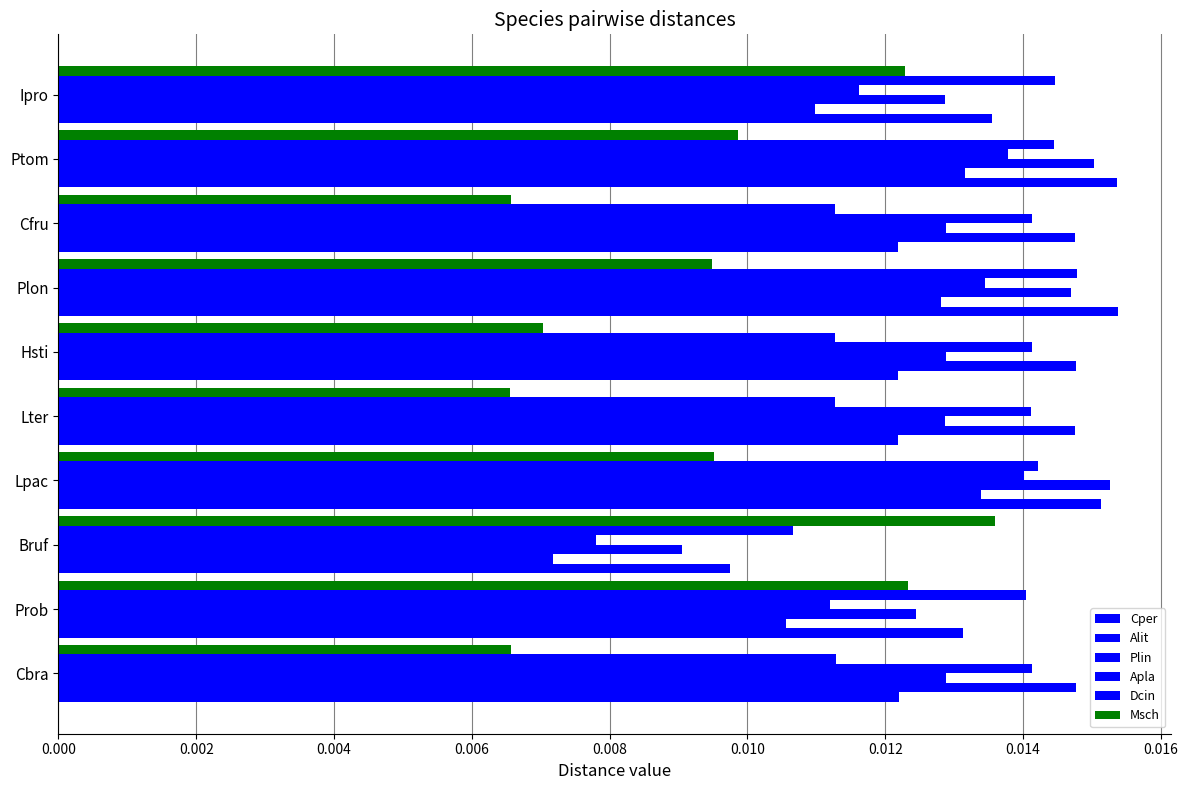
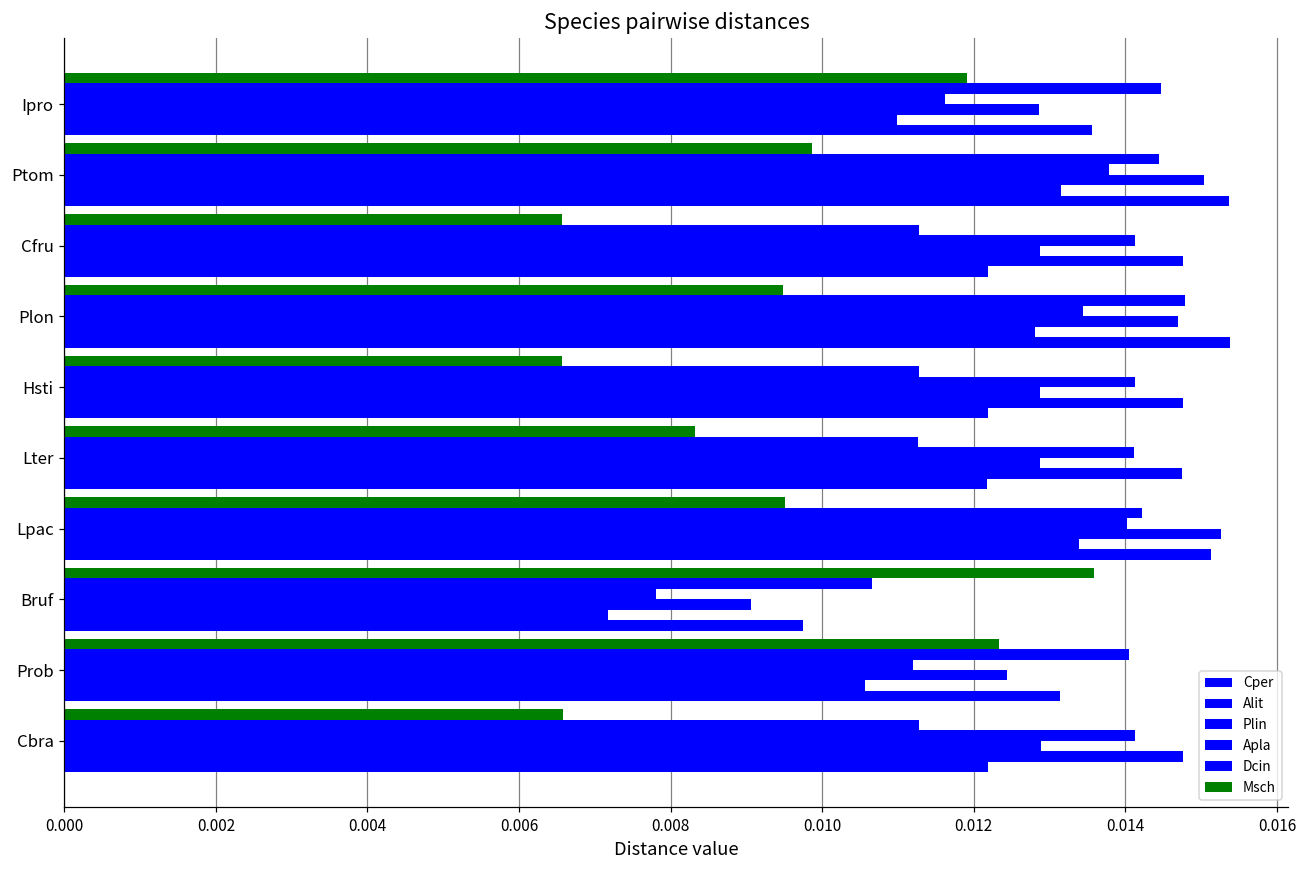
Msch, Ipro: 0.0123 -> 0.0119
Msch, Hsti: 0.0070 -> 0.0066
Msch, Lter: 0.0066 -> 0.0083
